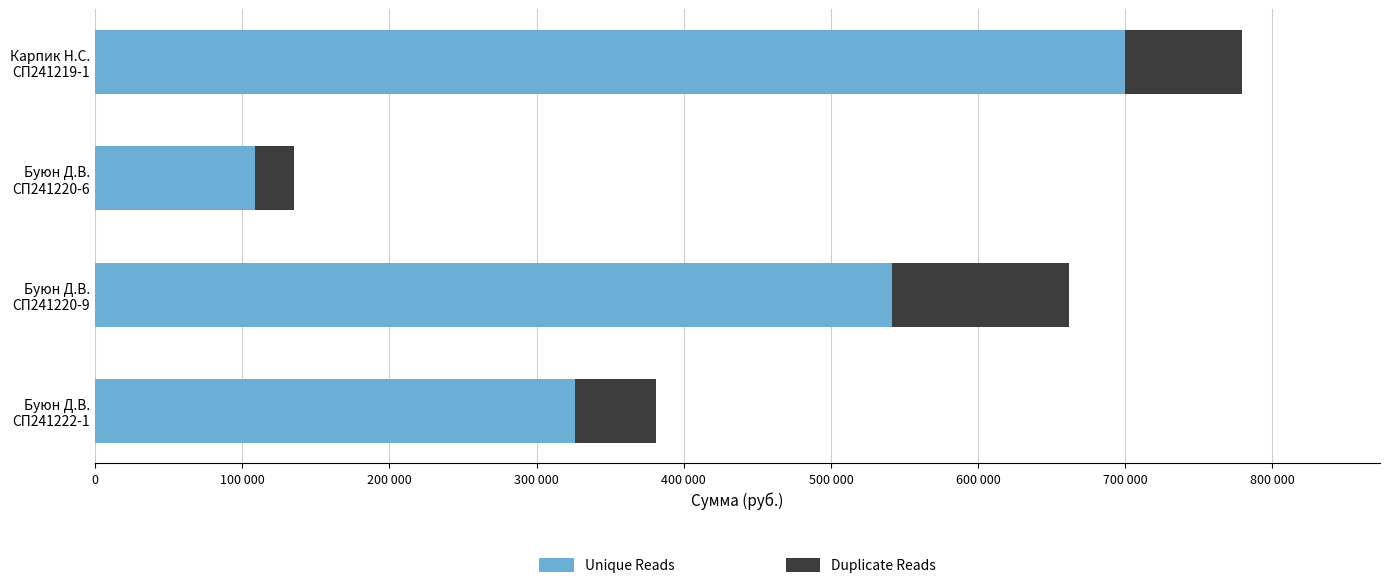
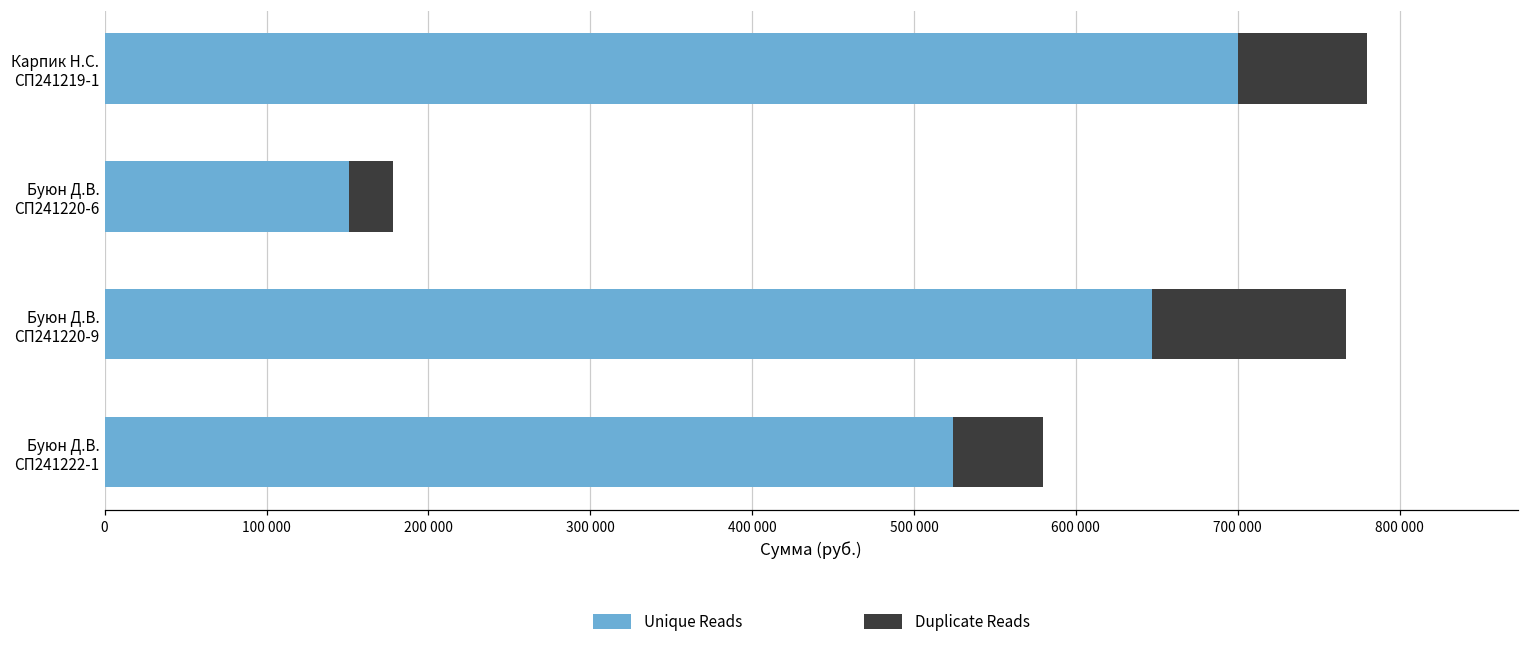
Unique Reads, Буюн Д.В. СП241220-6: 109000 -> 151000
Unique Reads, Буюн Д.В. СП241220-9: 541000 -> 647000
Unique Reads, Буюн Д.В. СП241222-1: 326000 -> 524000
